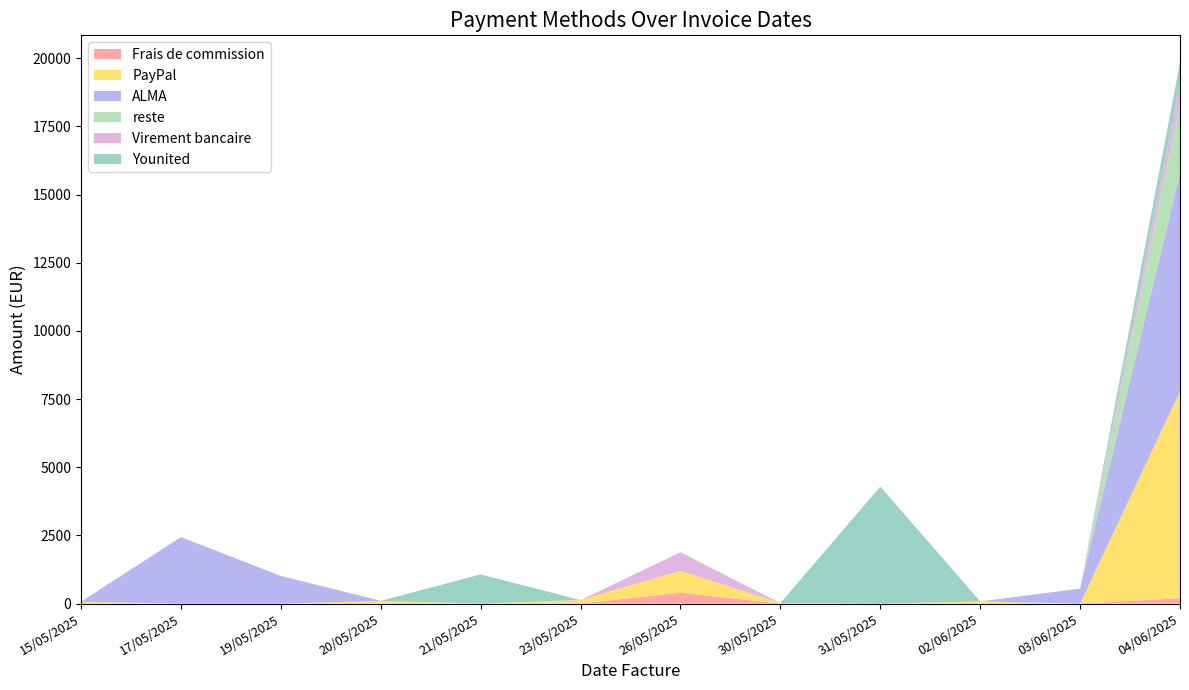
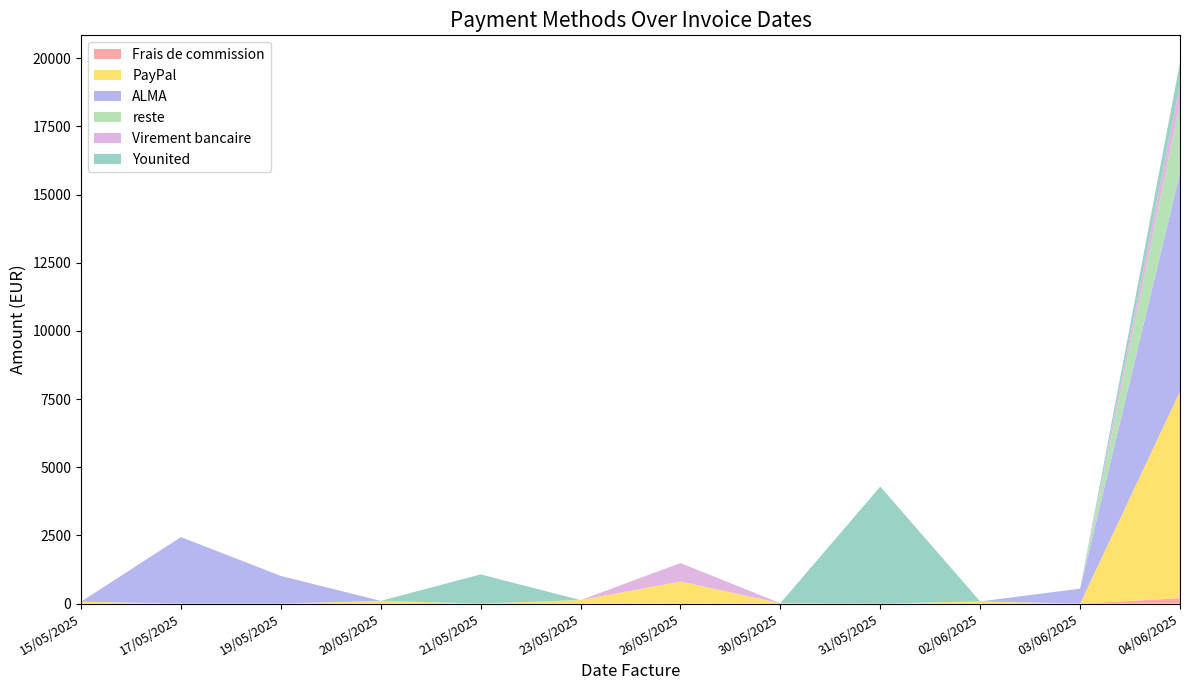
Frais de commission, 26/05/2025: 400 -> 0
